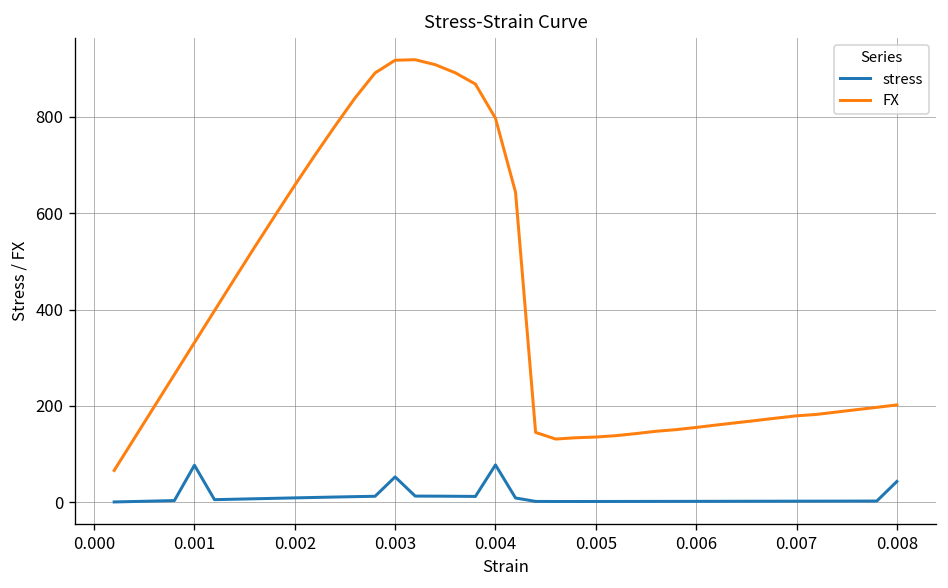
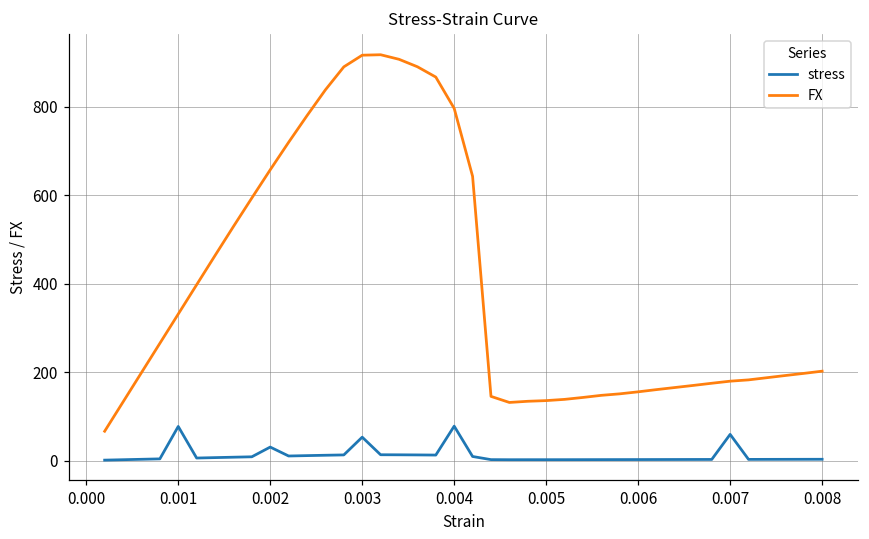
stress, 0.002: 10 -> 30
stress, 0.007: 0 -> 60
stress, 0.008: 40 -> 0
